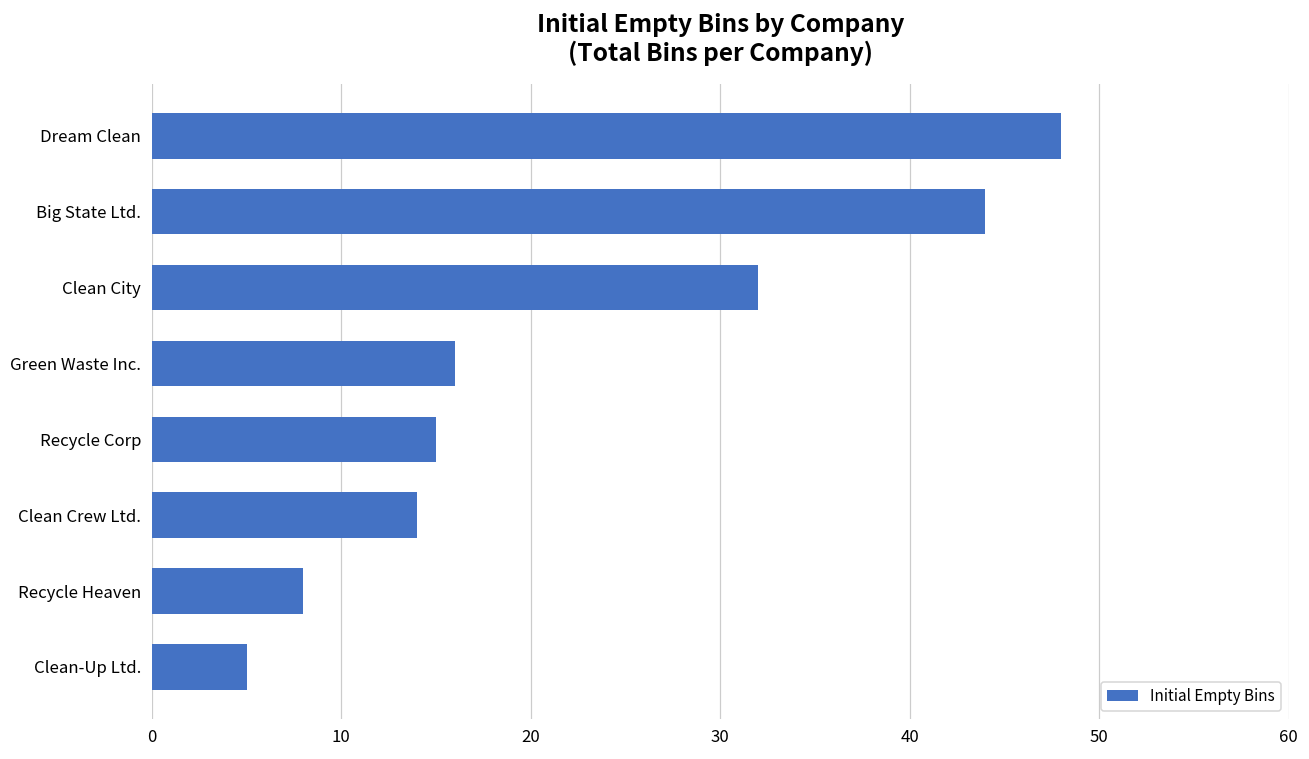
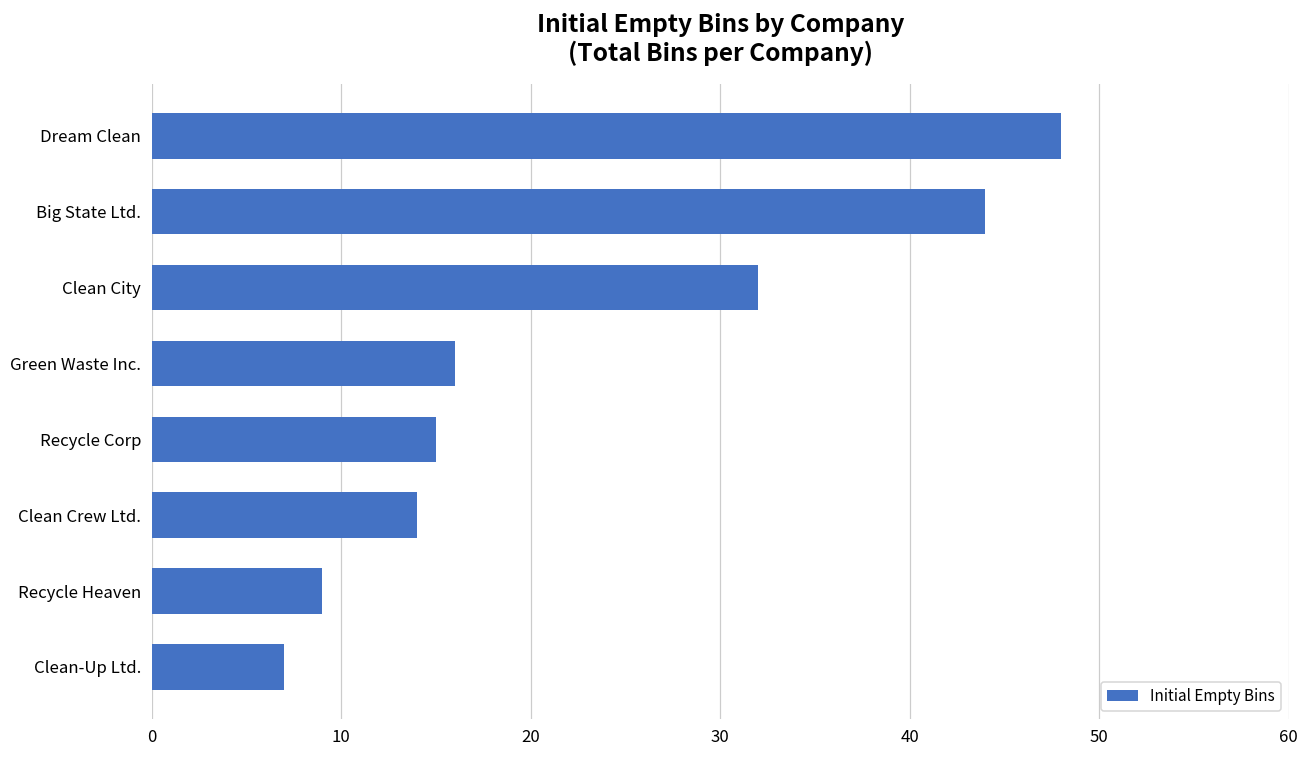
Recycle Heaven: 8 -> 9
Clean-Up Ltd.: 5 -> 7
